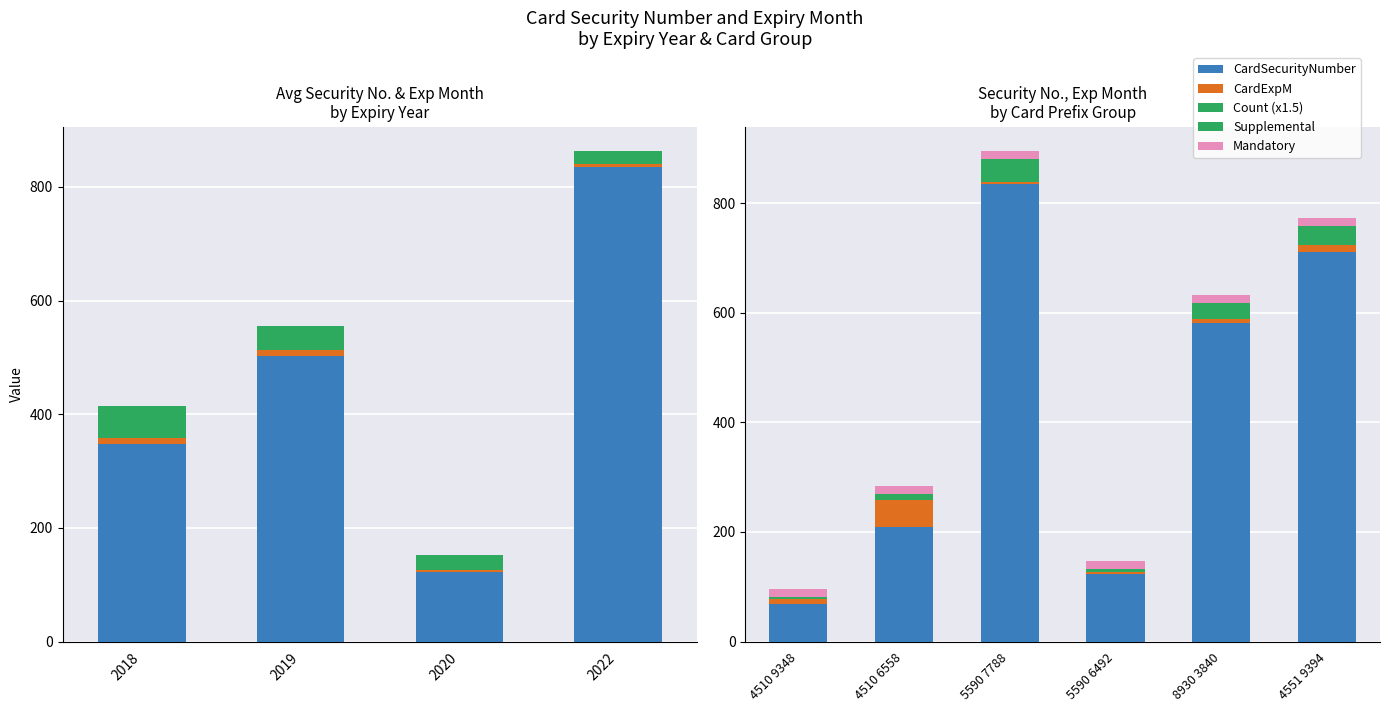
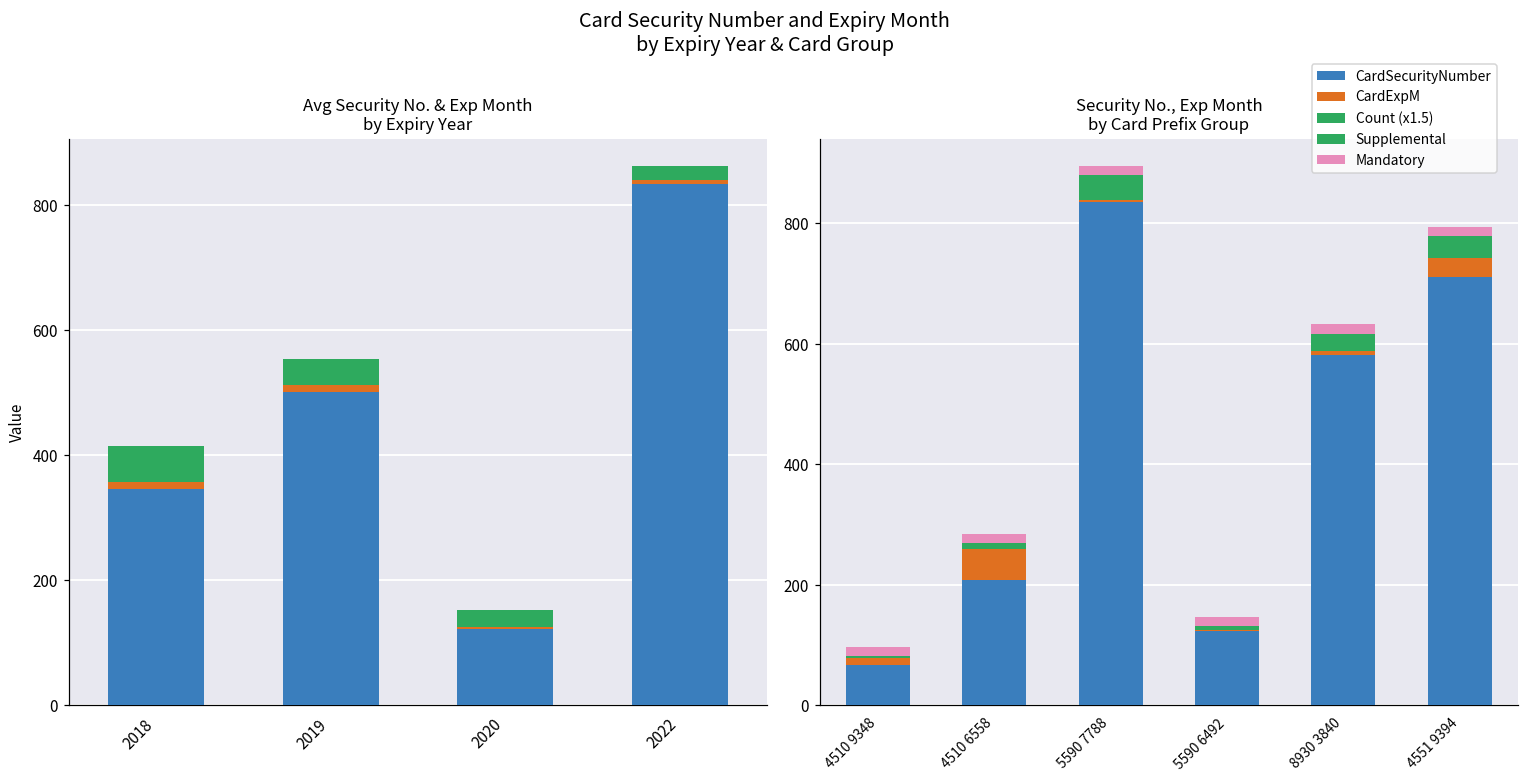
Security No., Exp Month by Card Prefix Group, CardExpM, 4551 9394: 10 -> 30
